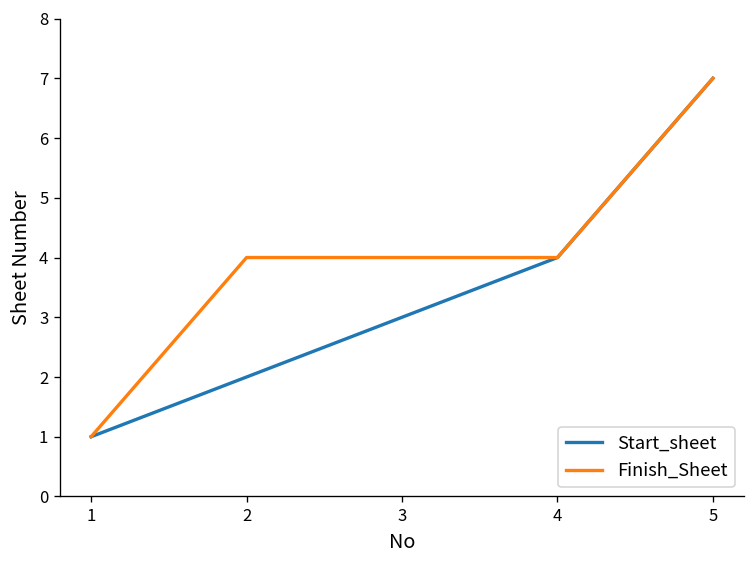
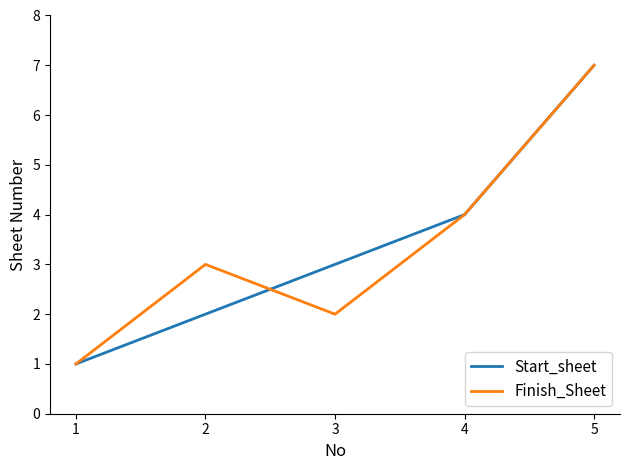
Finish_Sheet, 2: 4 -> 3
Finish_Sheet, 3: 4 -> 2
